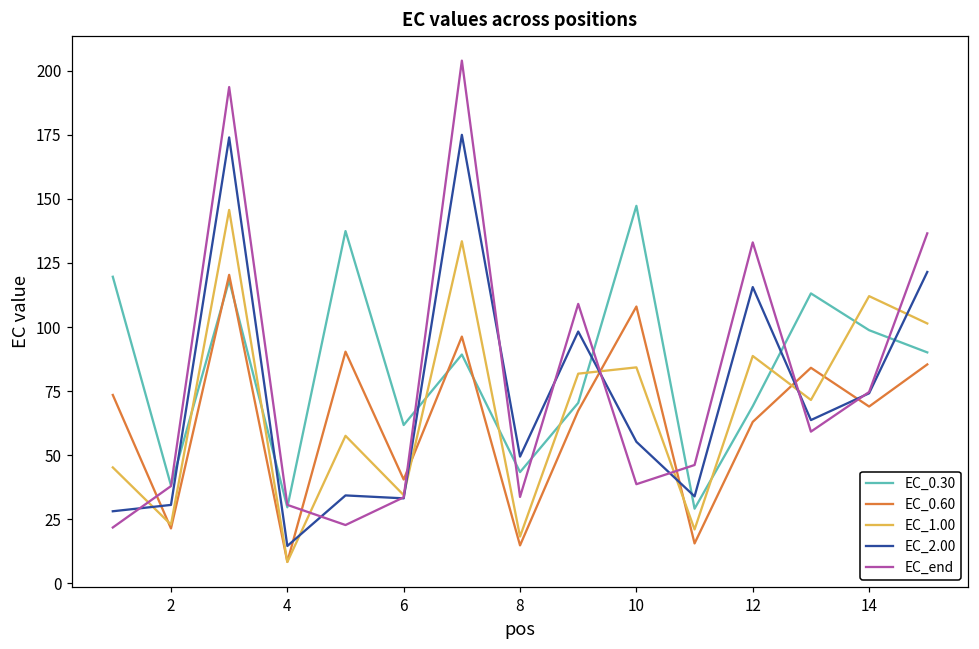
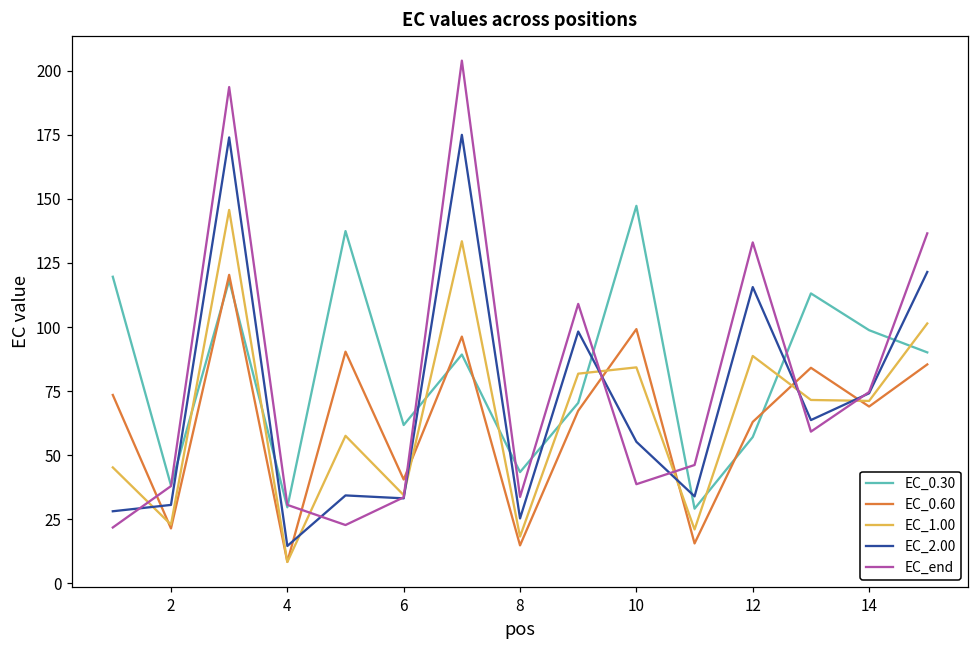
EC_2.00, 8: 49 -> 25
EC_0.60, 10: 108 -> 99
EC_0.30, 12: 69 -> 57
EC_1.00, 14: 112 -> 71
